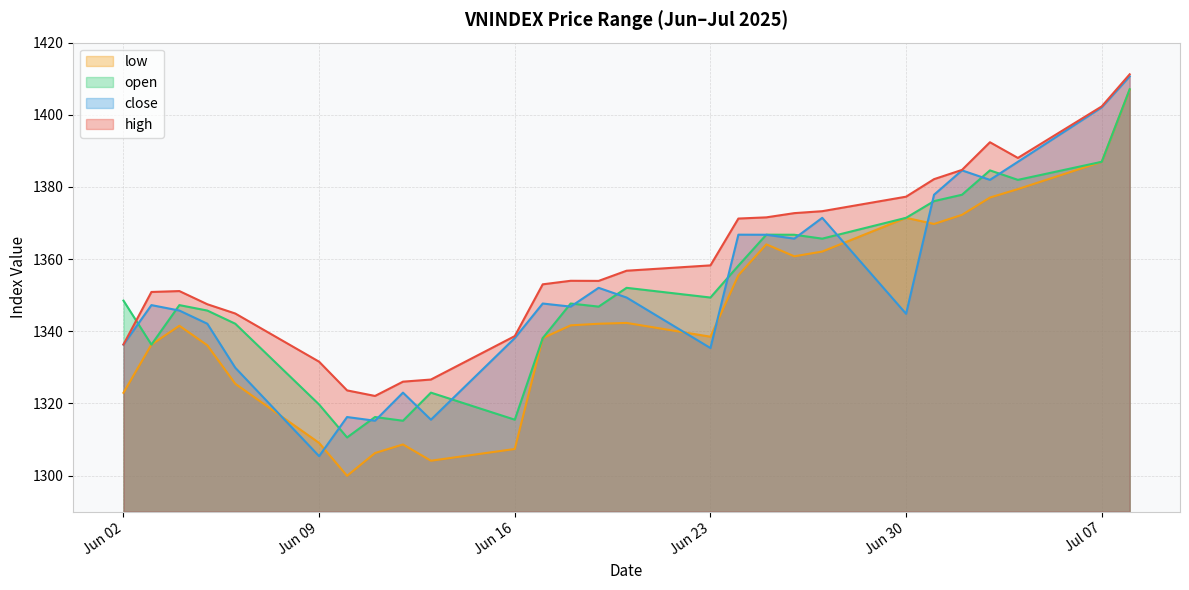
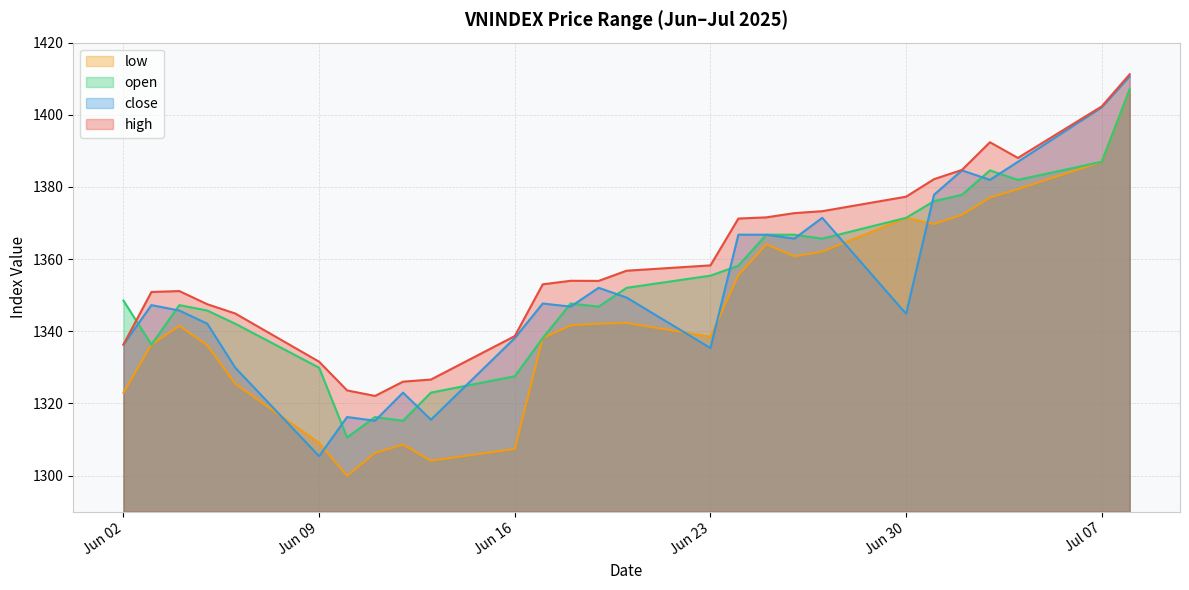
open, Jun 09: 1320 -> 1330
open, Jun 16: 1315 -> 1328
open, Jun 23: 1349 -> 1355
